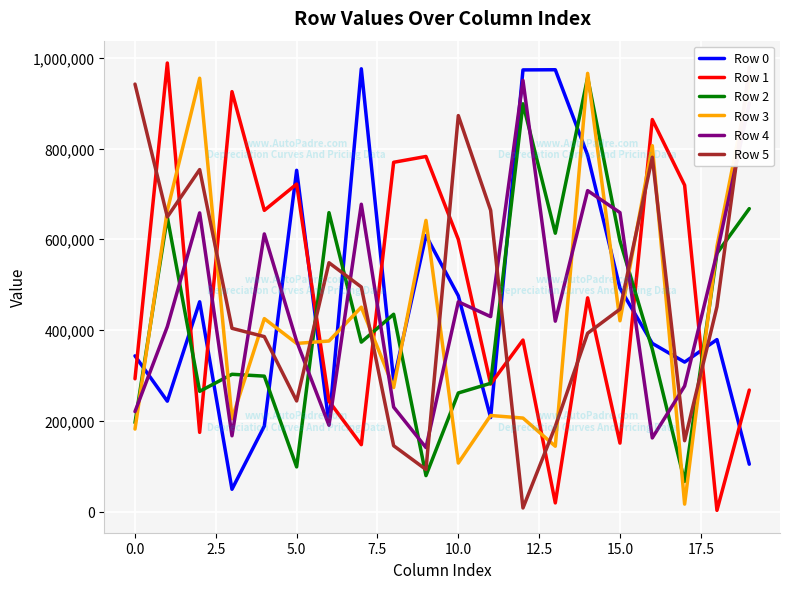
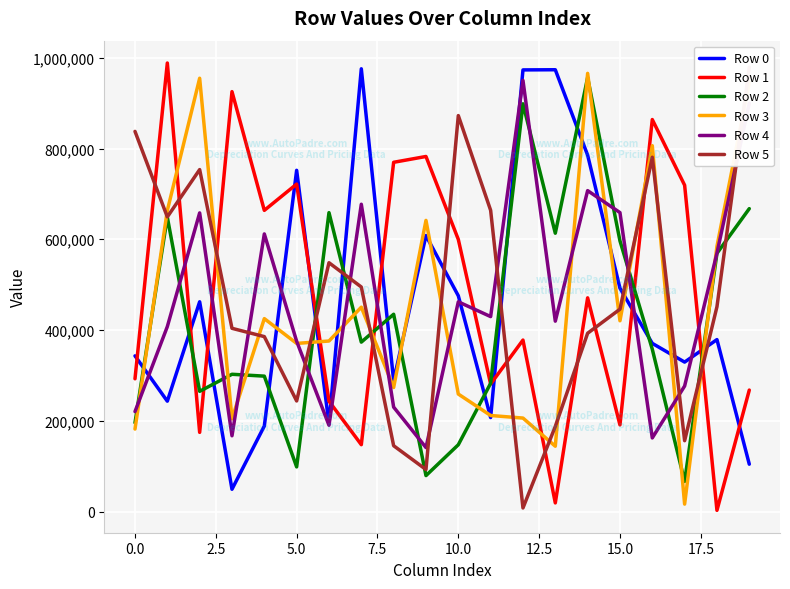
Row 5, 0.0: 940,000 -> 840,000
Row 2, 10.0: 260,000 -> 150,000
Row 3, 10.0: 110,000 -> 260,000
Row 1, 15.0: 150,000 -> 190,000
